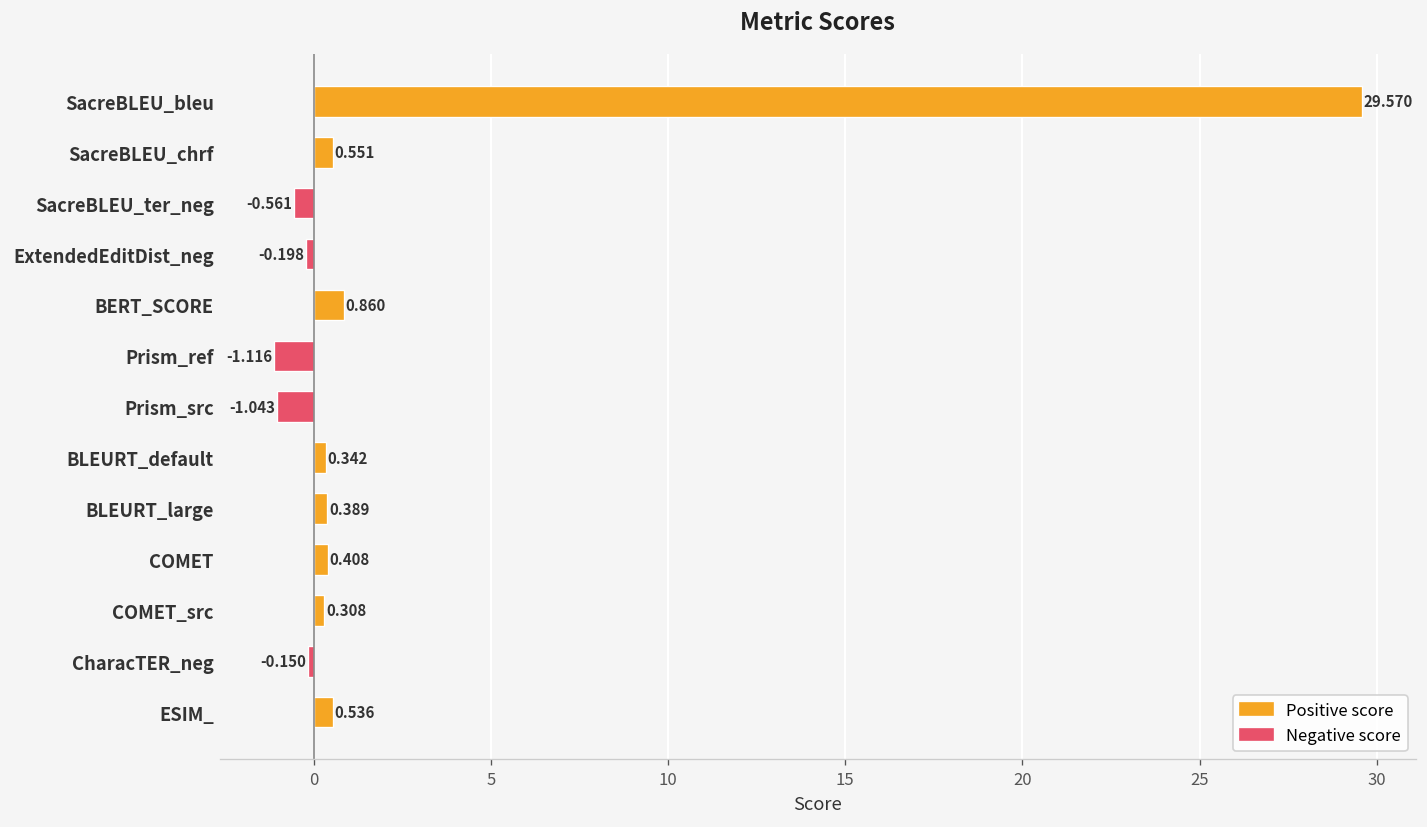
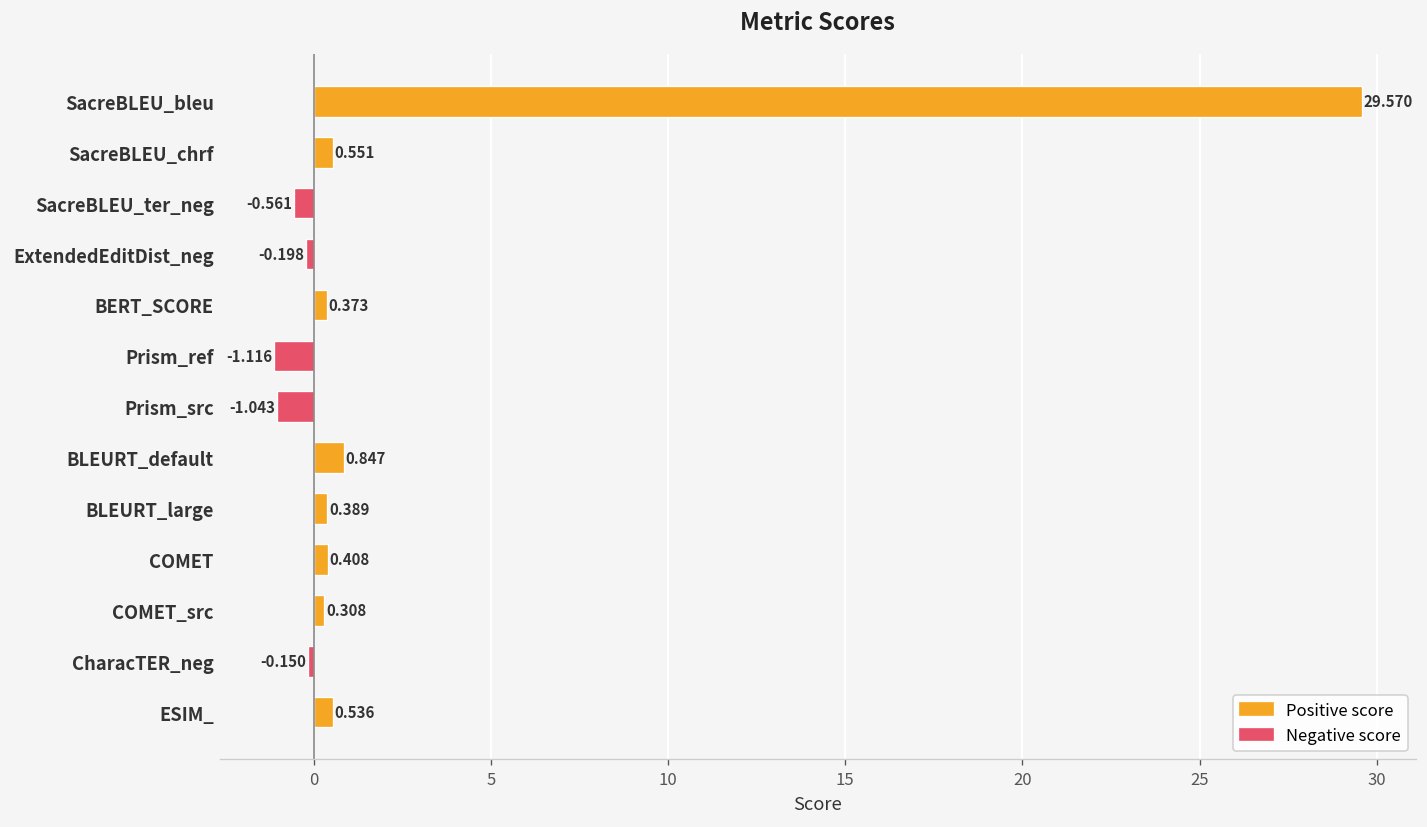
BERT_SCORE: 0.860 -> 0.373
BLEURT_default: 0.342 -> 0.847
